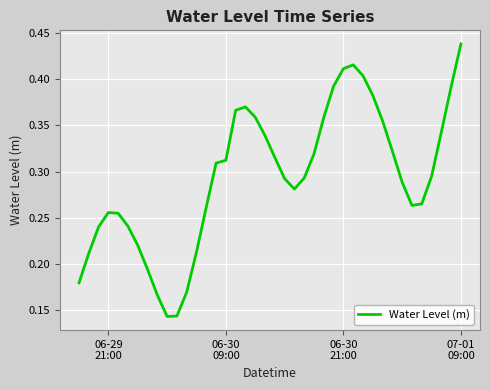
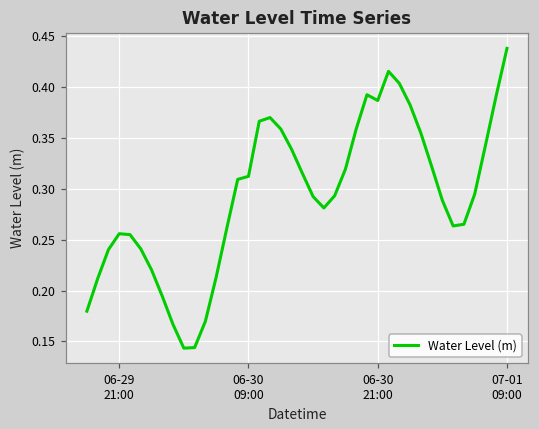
06-30 21:00: 0.41 -> 0.39
